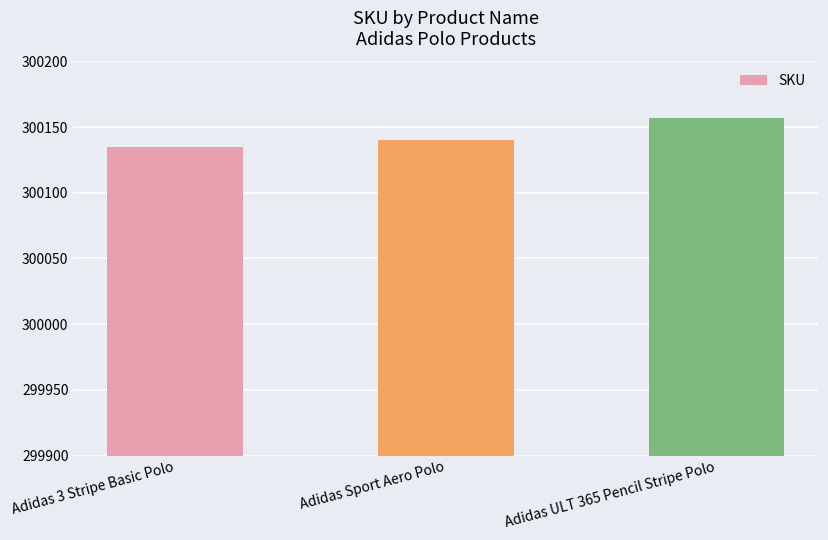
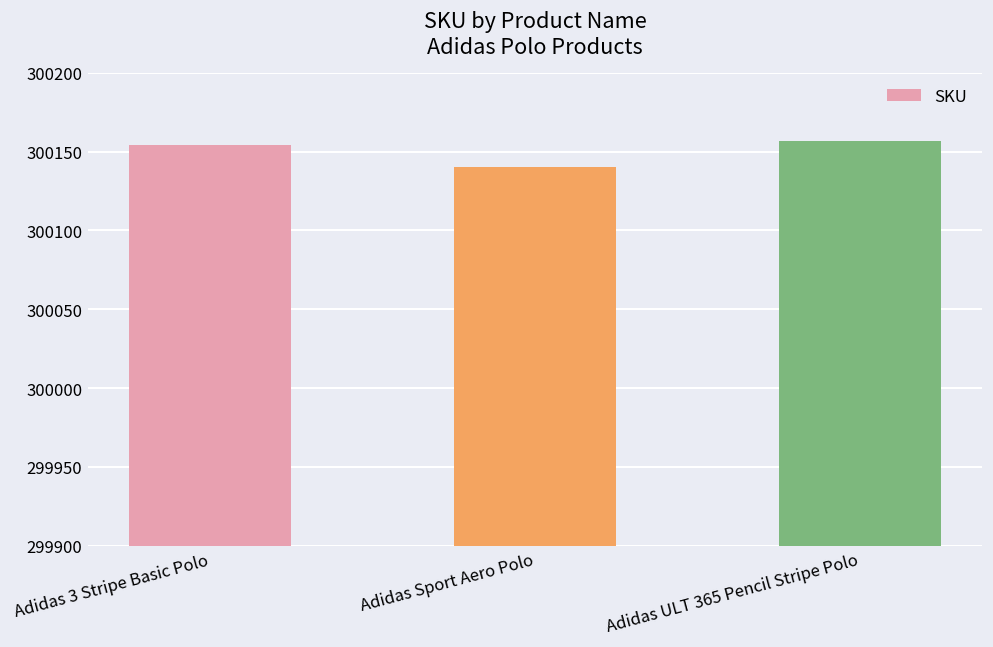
Adidas 3 Stripe Basic Polo: 300135 -> 300154
